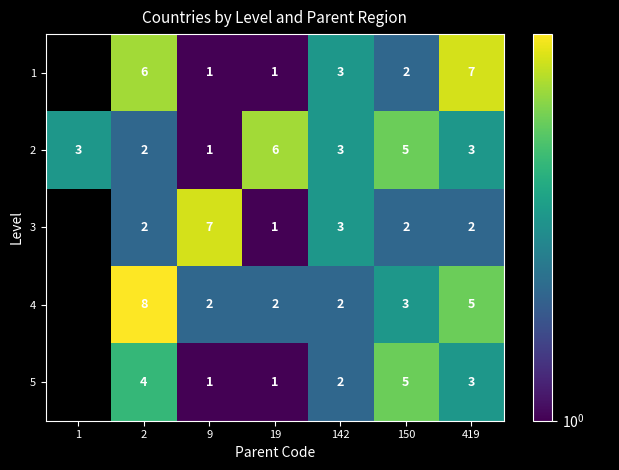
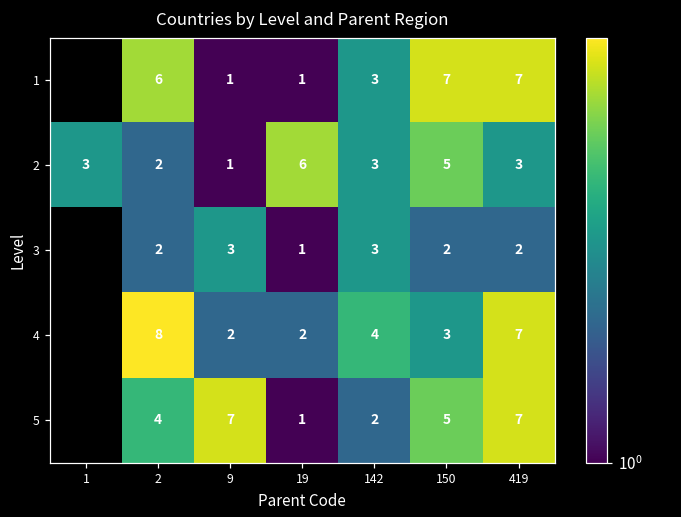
1, 150: 2 -> 7
3, 9: 7 -> 3
4, 142: 2 -> 4
4, 419: 5 -> 7
5, 9: 1 -> 7
5, 419: 3 -> 7
